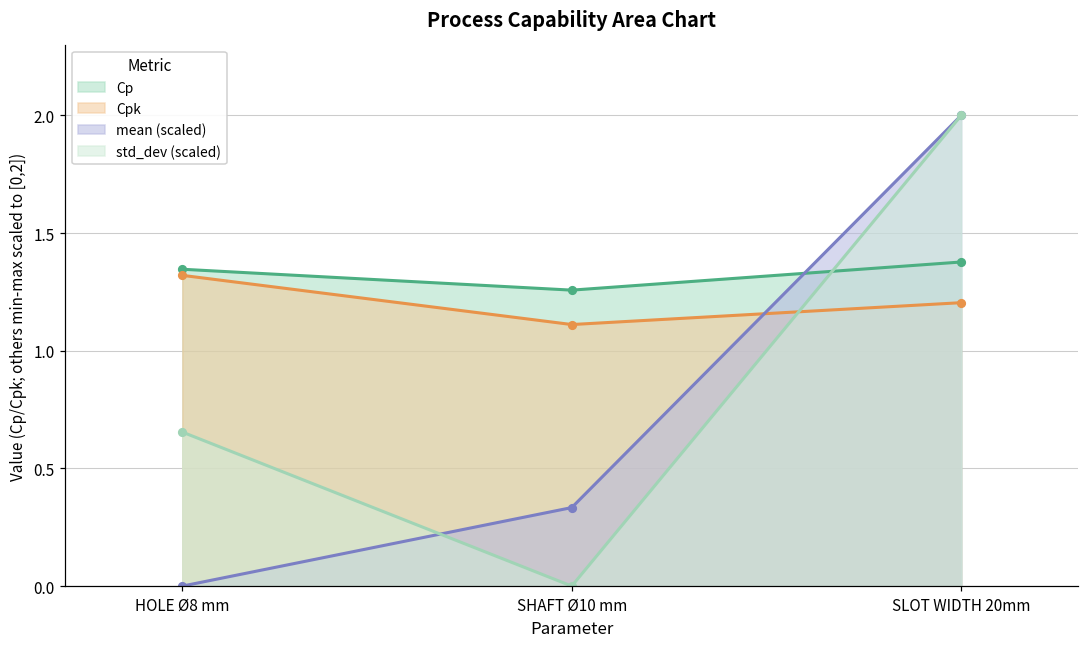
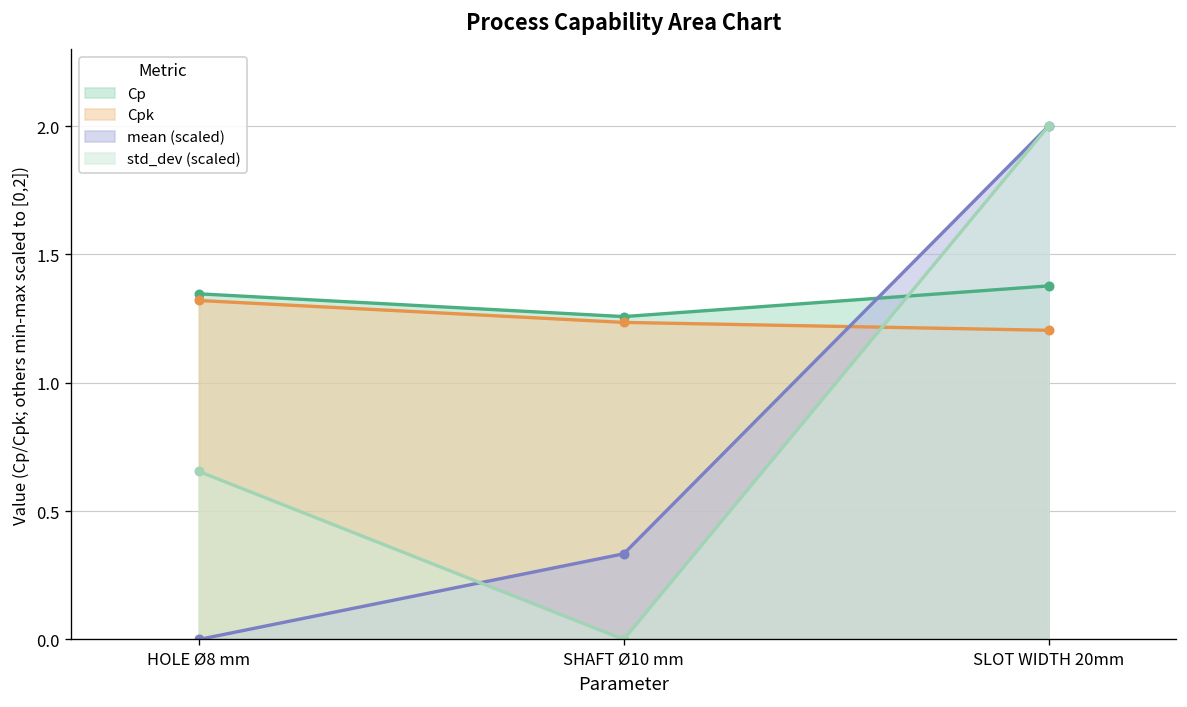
Cpk, SHAFT Ø10 mm: 1.11 -> 1.24
